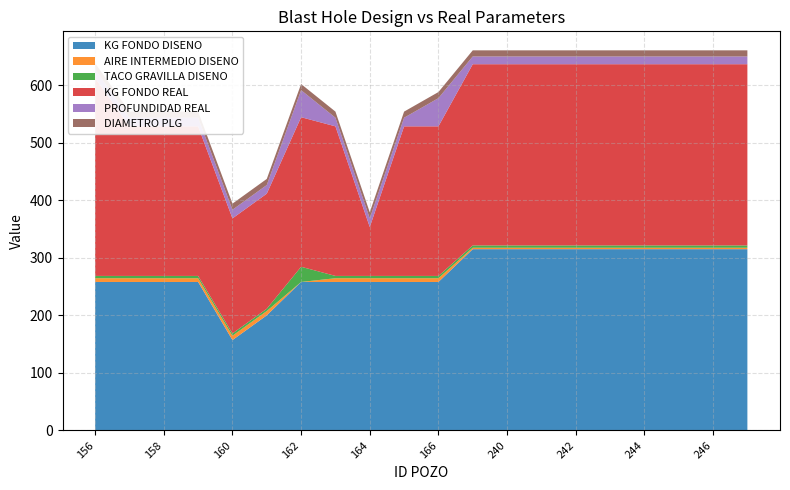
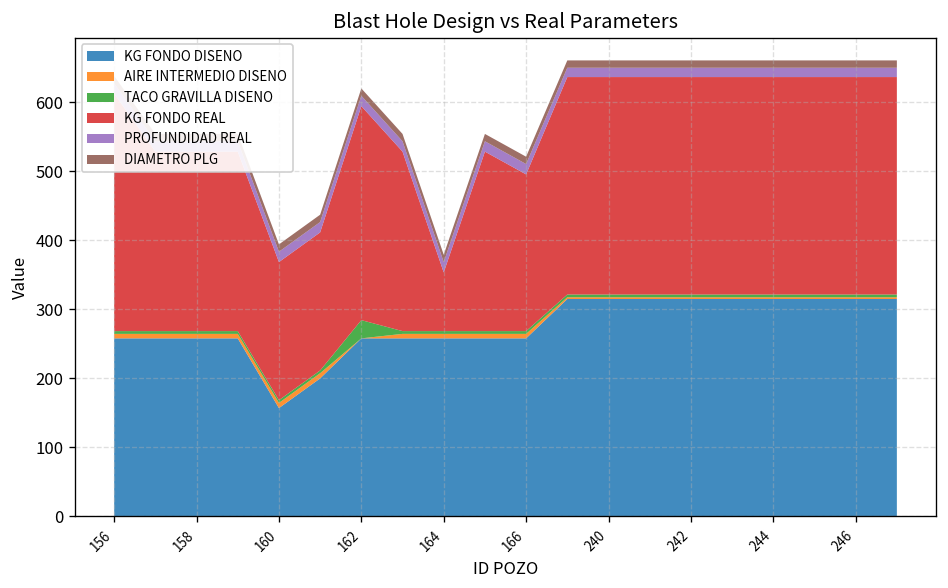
KG FONDO REAL, 162: 260 -> 310
PROFUNDIDAD REAL, 162: 50 -> 20
KG FONDO REAL, 166: 260 -> 230
PROFUNDIDAD REAL, 166: 50 -> 20
